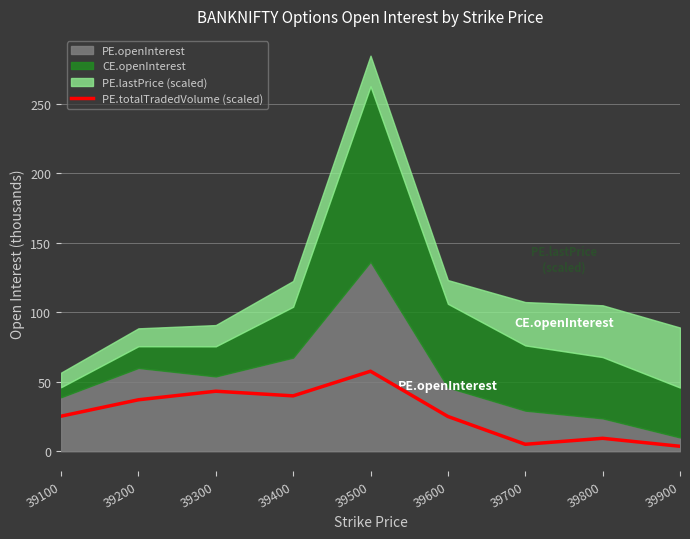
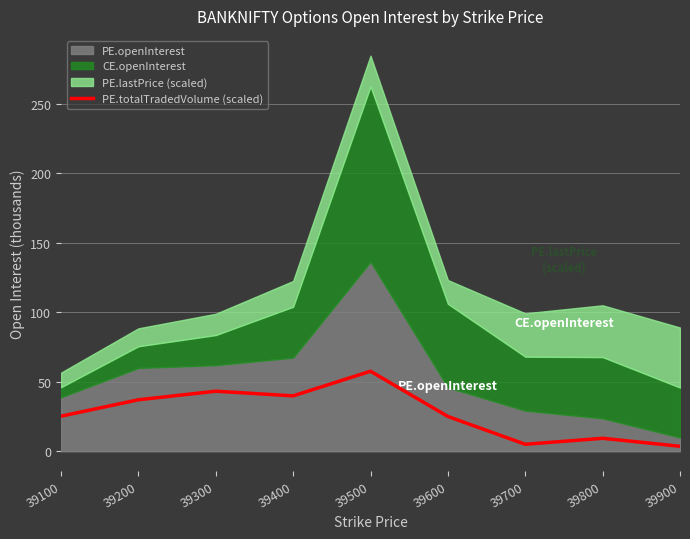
PE.openInterest, 39300: 54 -> 62
CE.openInterest, 39700: 47 -> 39
